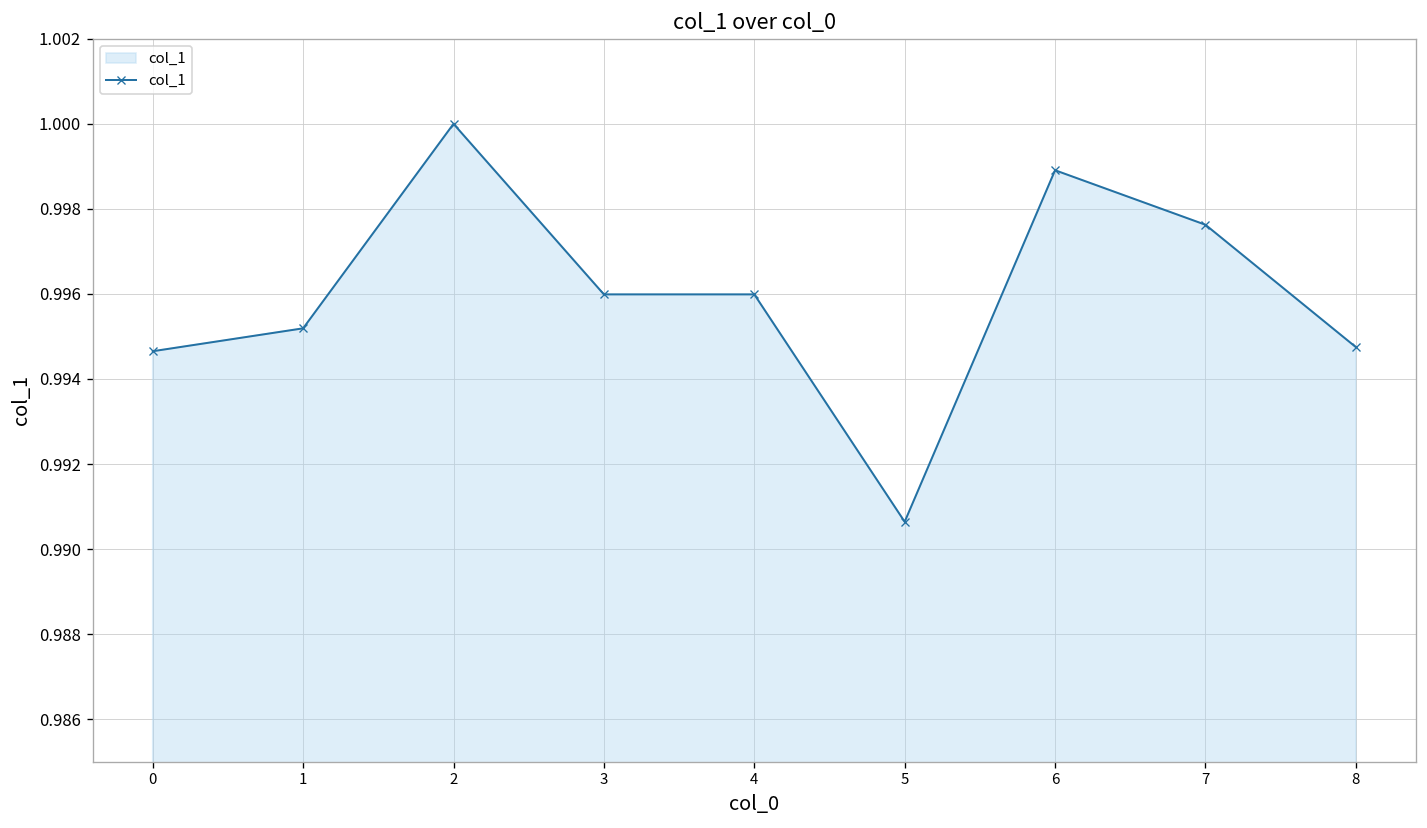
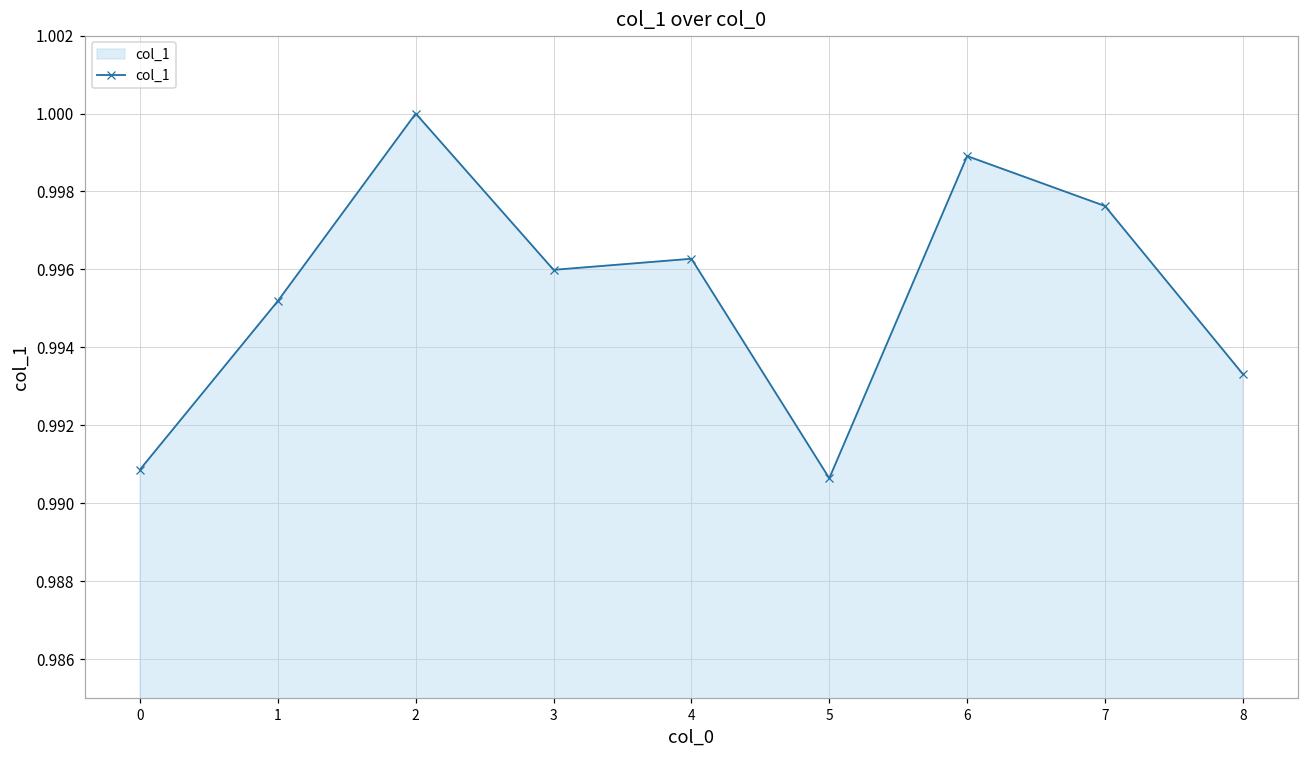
0: 0.9947 -> 0.9909
4: 0.9960 -> 0.9963
8: 0.9947 -> 0.9933
